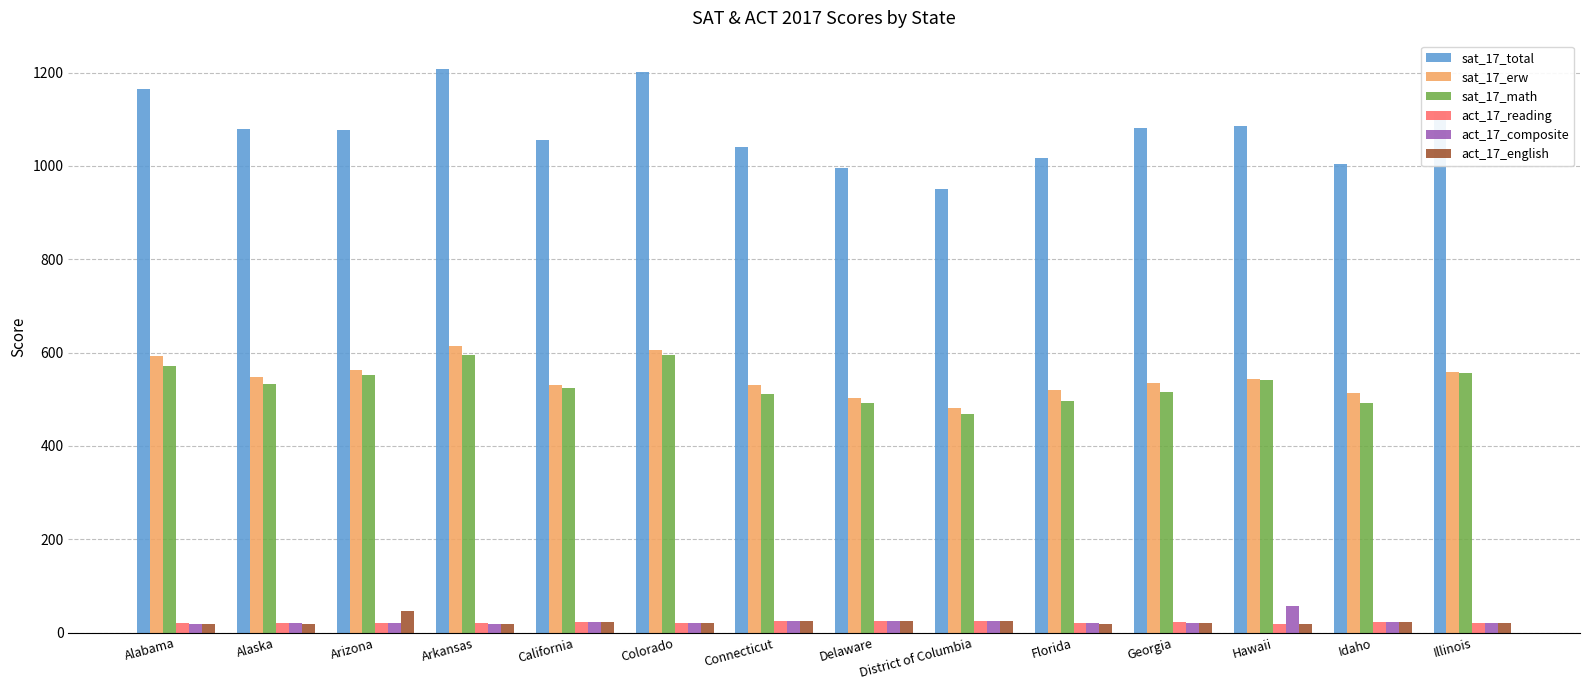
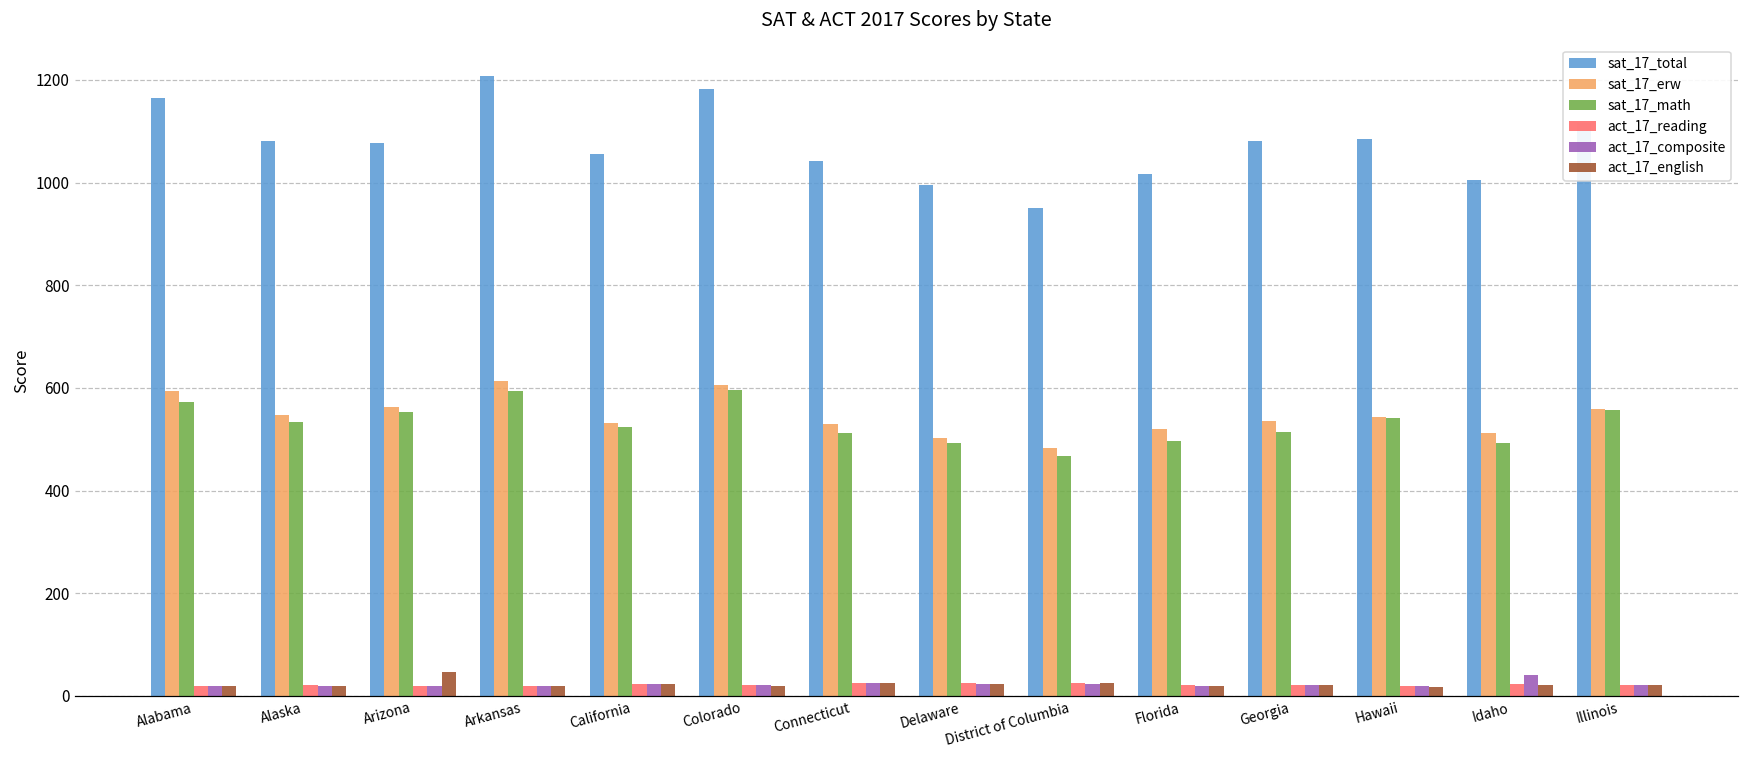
sat_17_total, Colorado: 1200 -> 1180
act_17_composite, Hawaii: 60 -> 20
act_17_composite, Idaho: 20 -> 40
